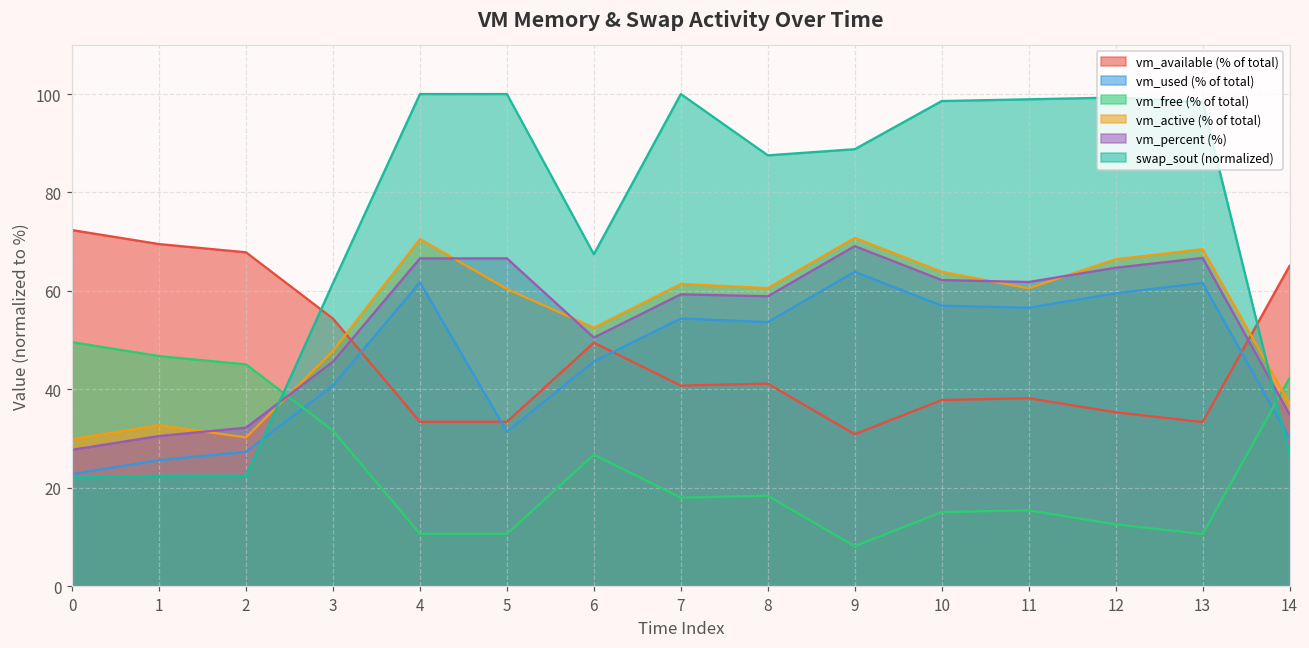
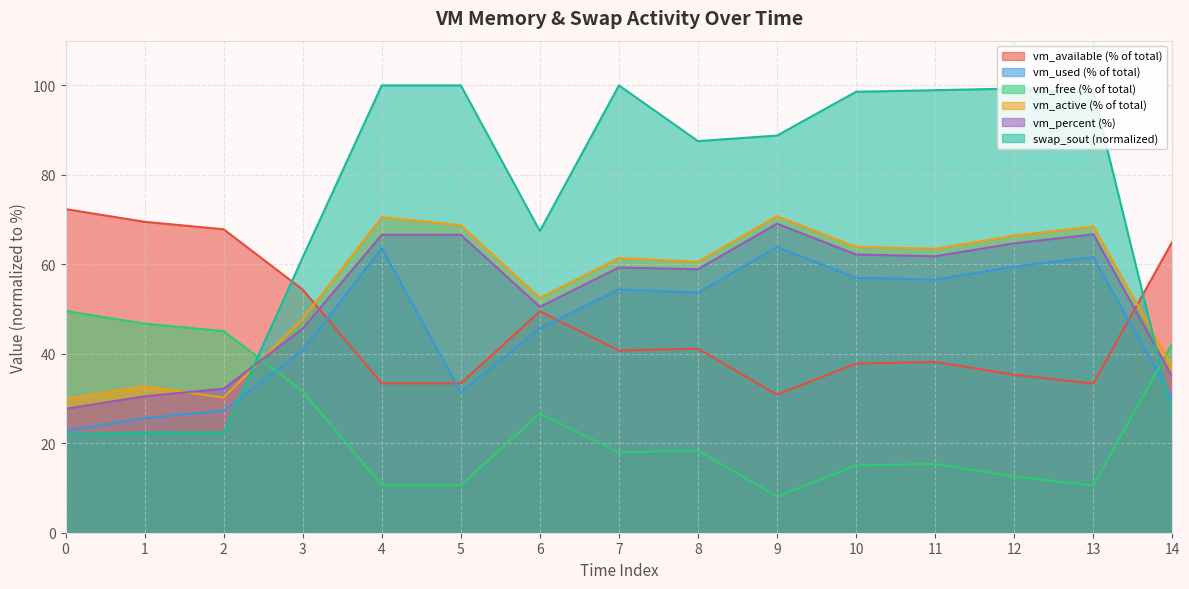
vm_used (% of total), 4: 62 -> 64
vm_active (% of total), 5: 60 -> 69
vm_active (% of total), 11: 61 -> 63
